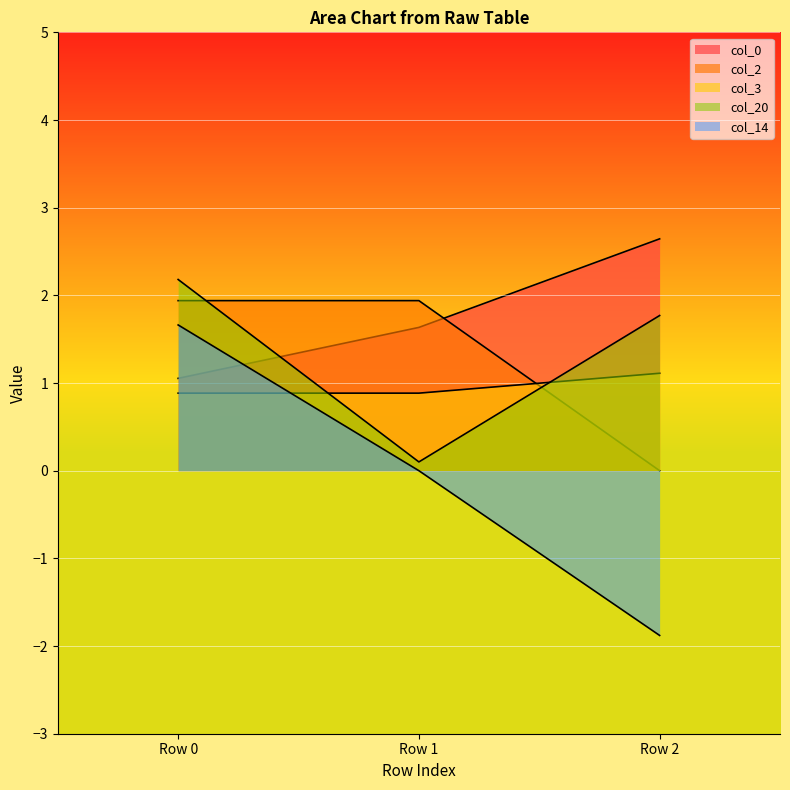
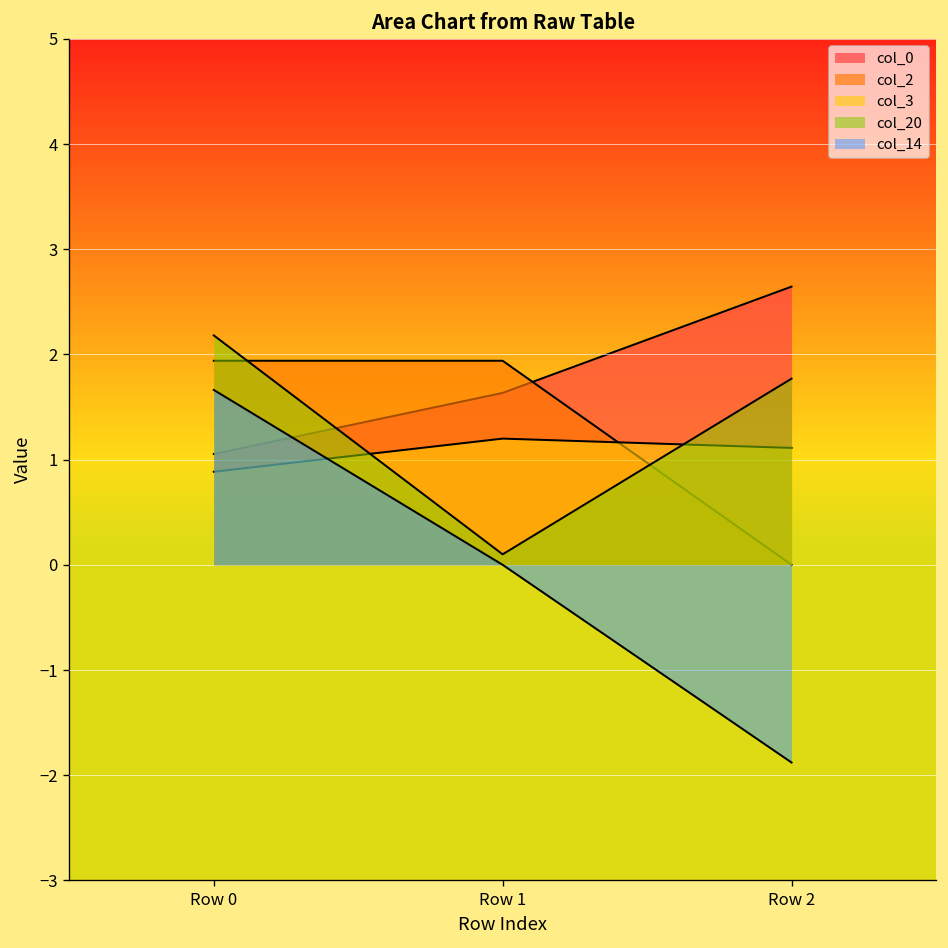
col_3, Row 1: 0.9 -> 1.2
